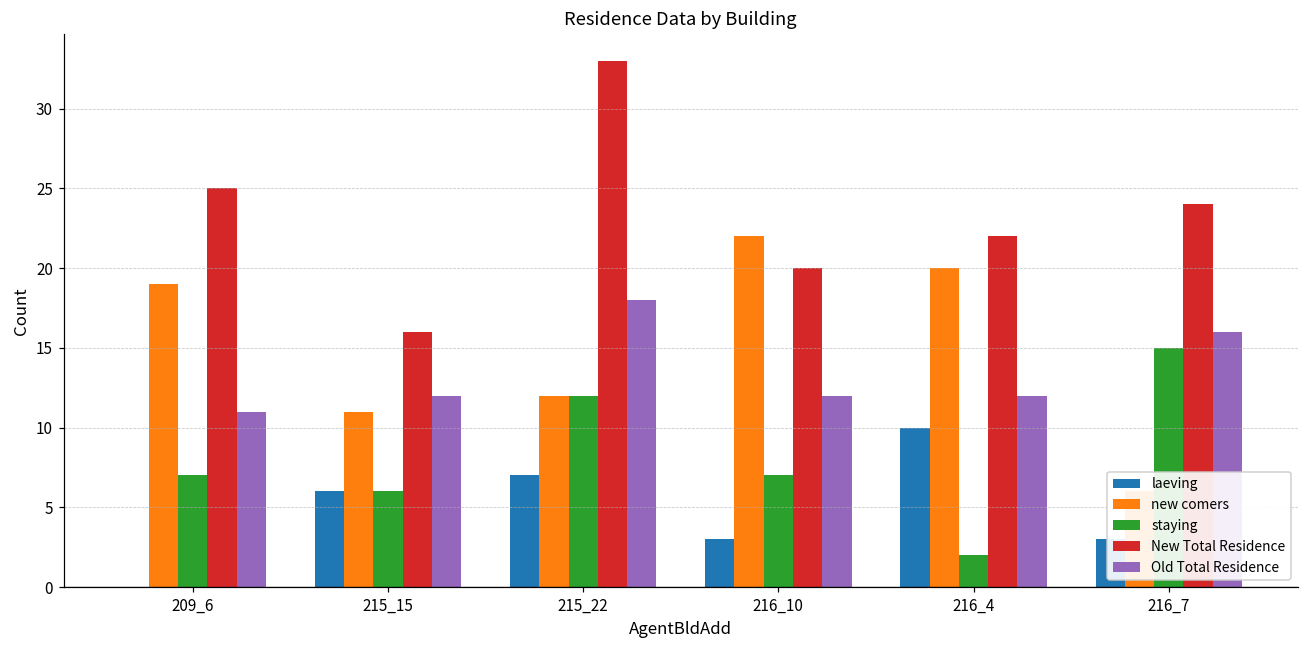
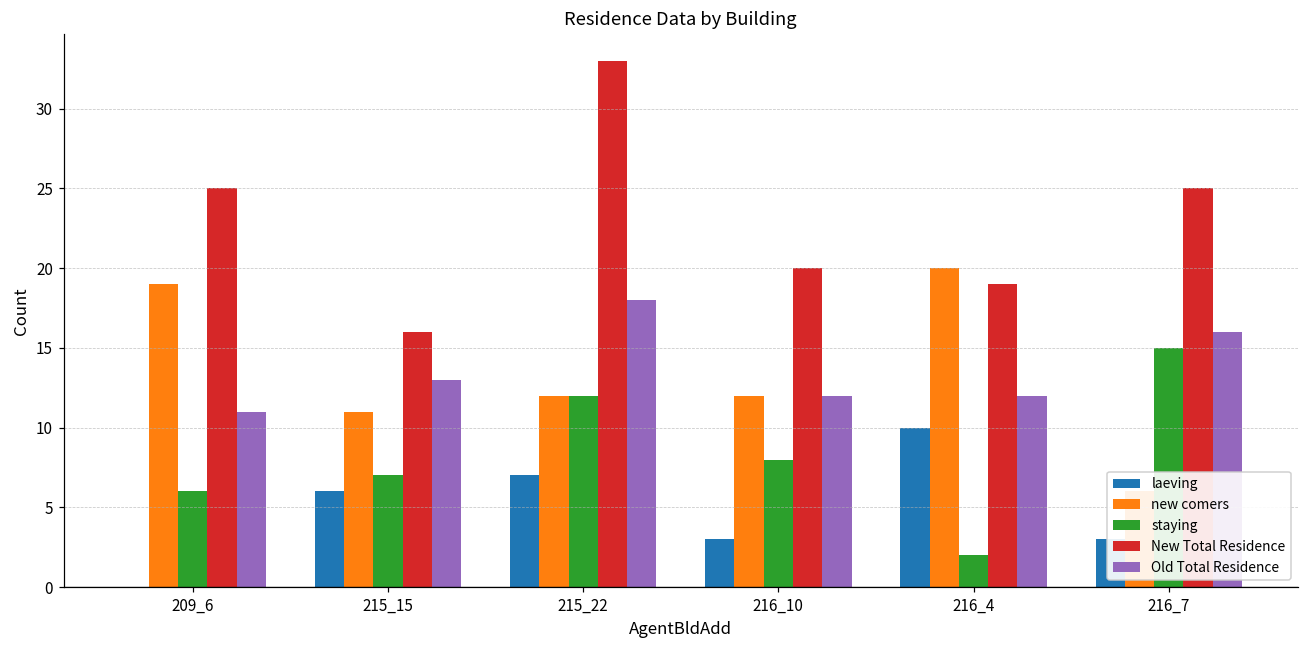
staying, 209_6: 7 -> 6
staying, 215_15: 6 -> 7
Old Total Residence, 215_15: 12 -> 13
new comers, 216_10: 22 -> 12
staying, 216_10: 7 -> 8
New Total Residence, 216_4: 22 -> 19
New Total Residence, 216_7: 24 -> 25
